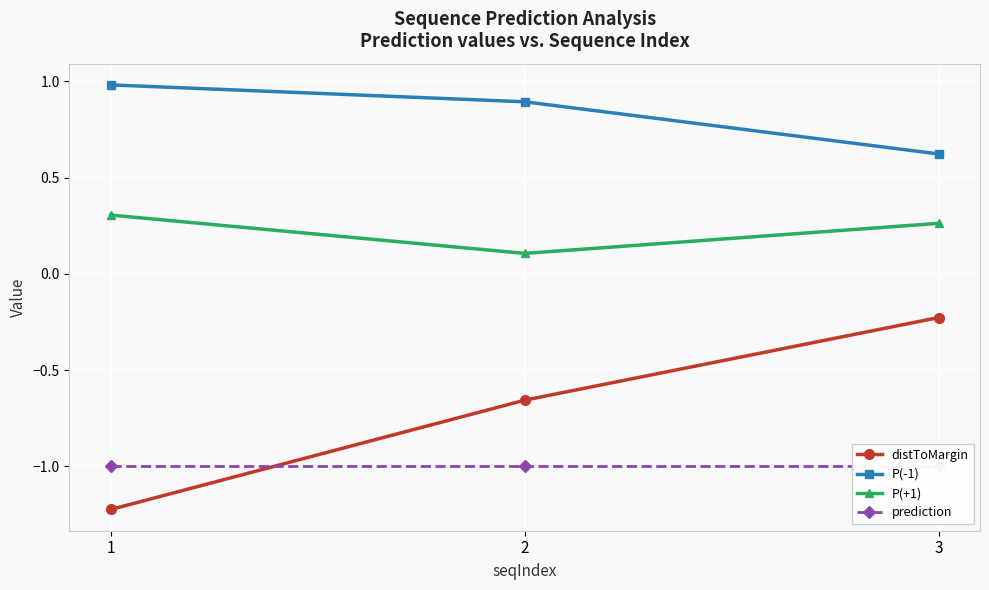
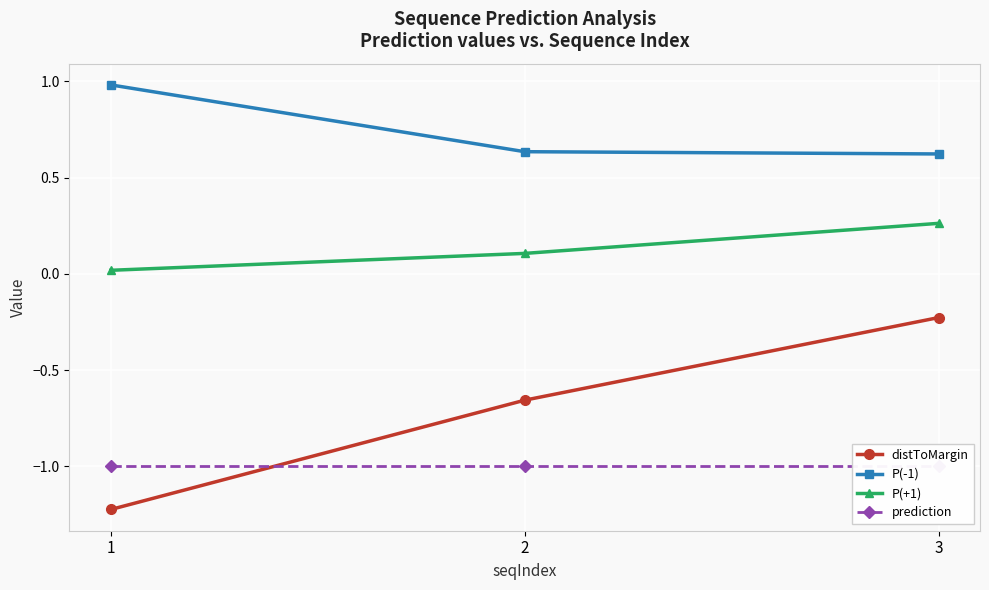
P(+1), 1: 0.31 -> 0.02
P(-1), 2: 0.89 -> 0.63
